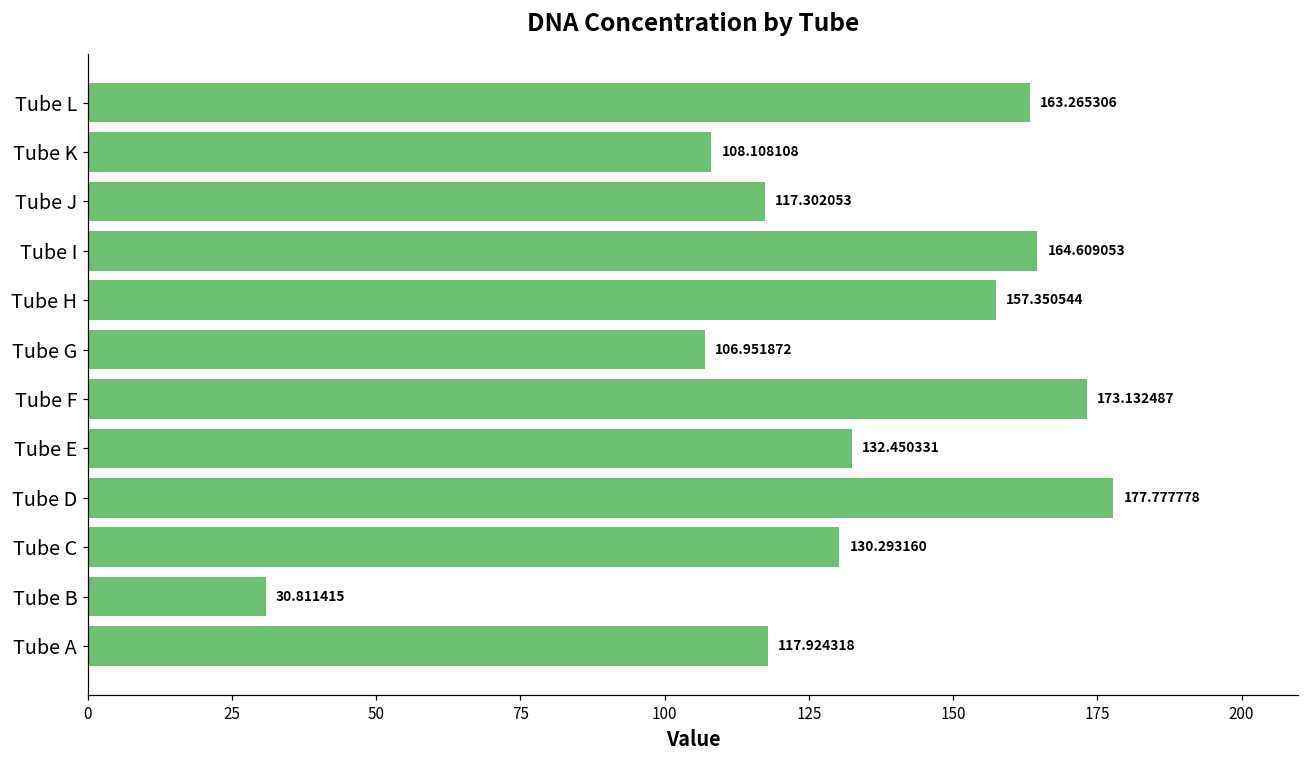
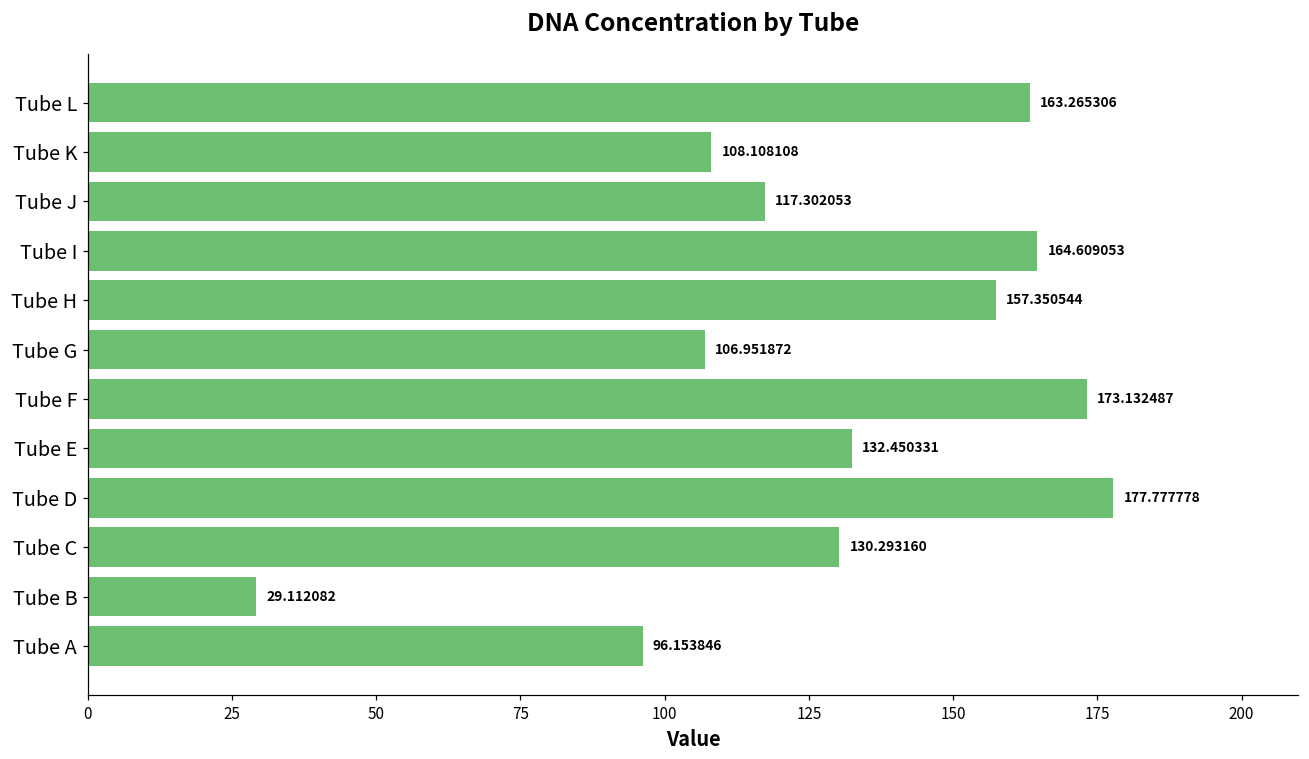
Tube B: 30.811415 -> 29.112082
Tube A: 117.924318 -> 96.153846
